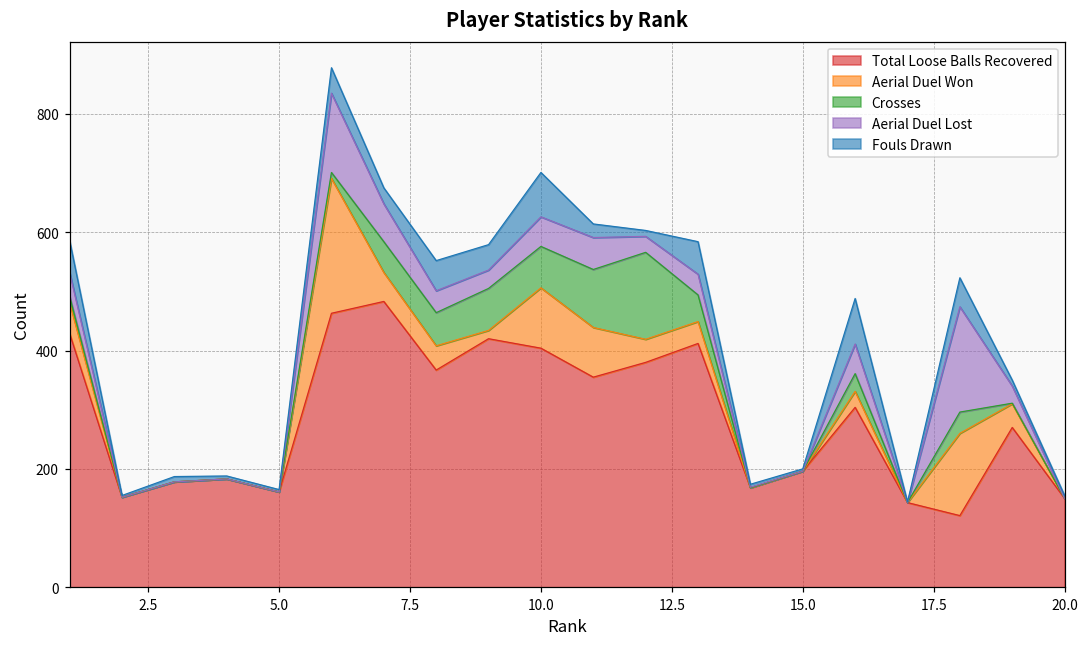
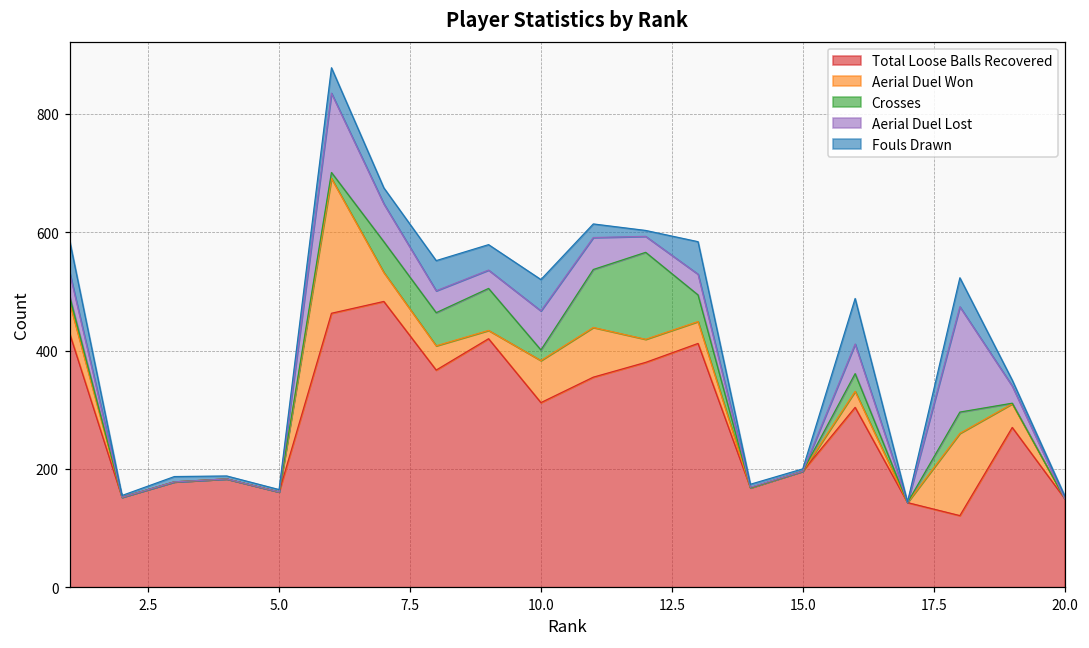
Total Loose Balls Recovered, 10.0: 400 -> 310
Aerial Duel Won, 10.0: 100 -> 70
Crosses, 10.0: 70 -> 20
Aerial Duel Lost, 10.0: 50 -> 70
Fouls Drawn, 10.0: 80 -> 50
